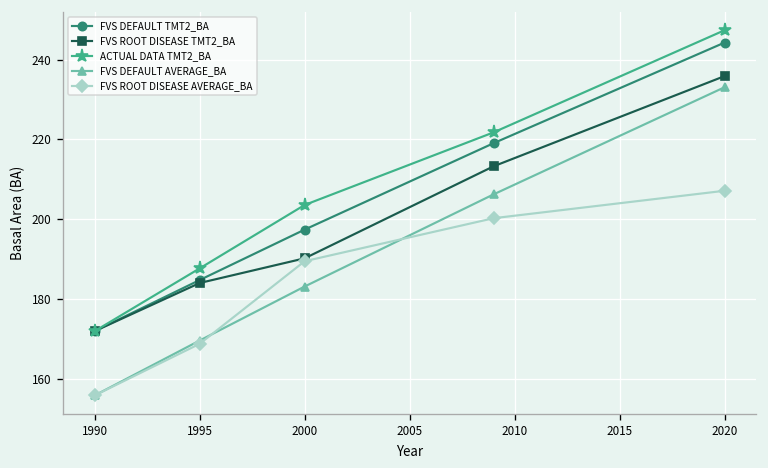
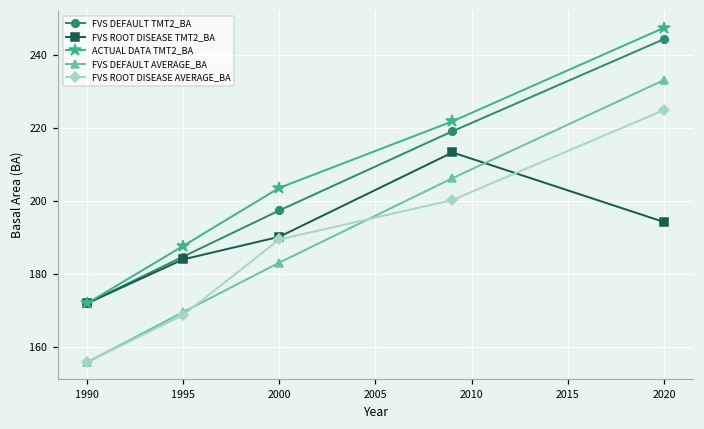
FVS ROOT DISEASE TMT2_BA, 2020: 236 -> 194
FVS ROOT DISEASE AVERAGE_BA, 2020: 207 -> 225
